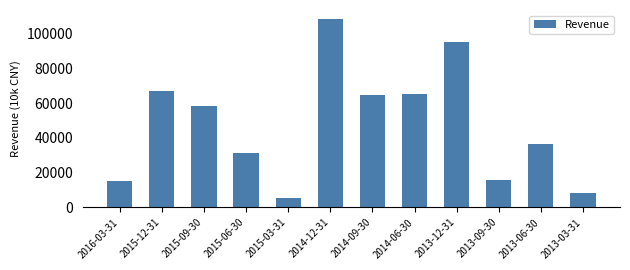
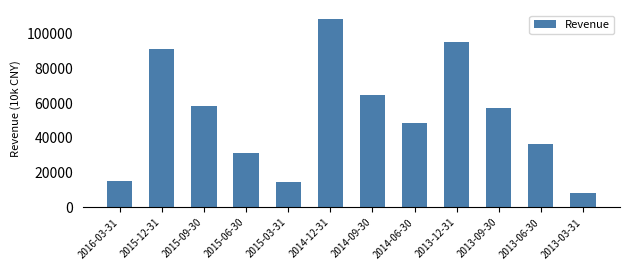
2015-12-31: 67000 -> 91000
2015-03-31: 5000 -> 15000
2014-06-30: 65000 -> 48000
2013-09-30: 16000 -> 57000
